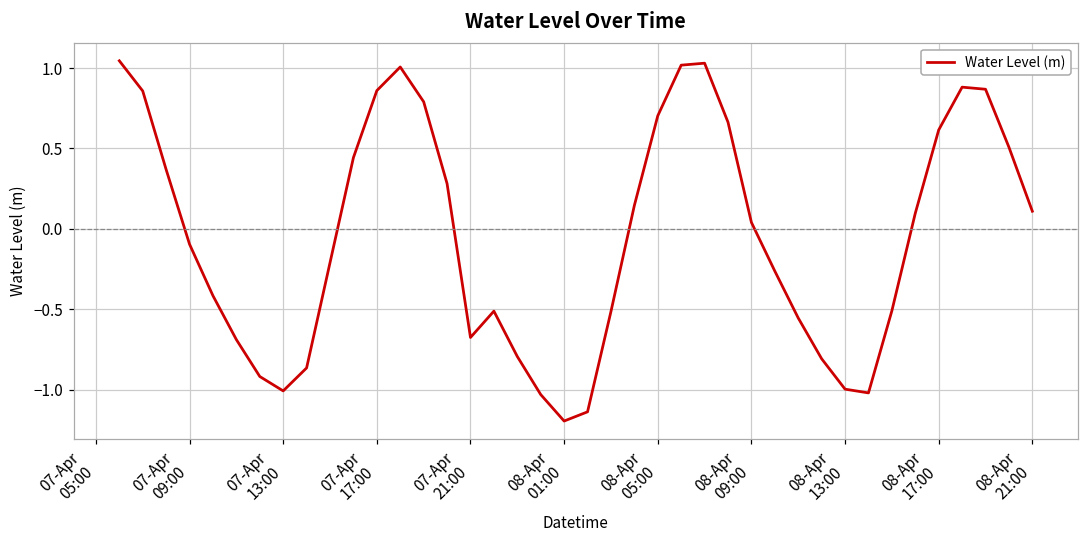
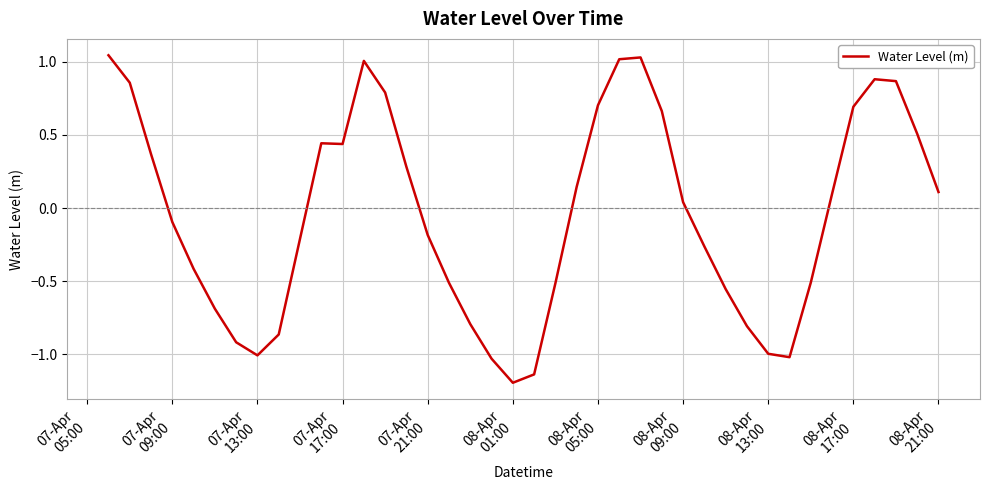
07-Apr 17:00: 0.86 -> 0.44
07-Apr 21:00: -0.67 -> -0.18
08-Apr 17:00: 0.62 -> 0.69
